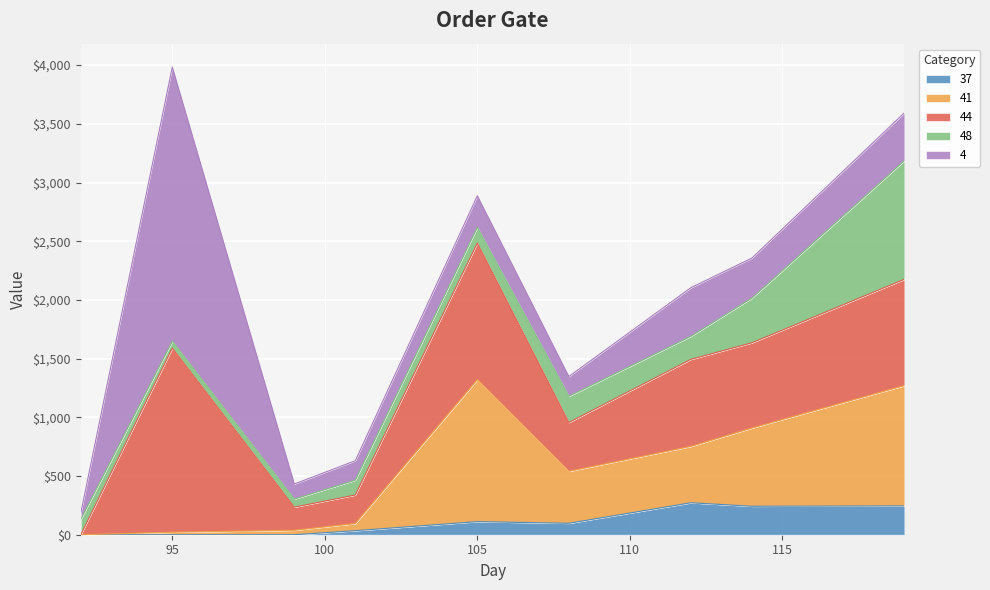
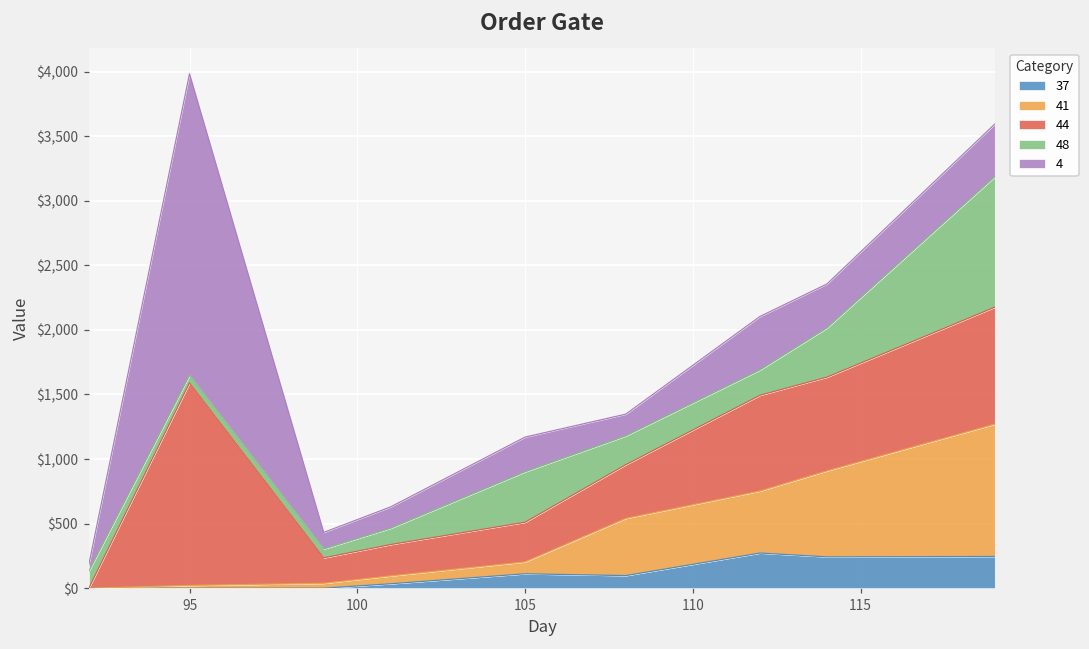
41, 105: $1,210 -> $90
44, 105: $1,160 -> $310
48, 105: $130 -> $390
